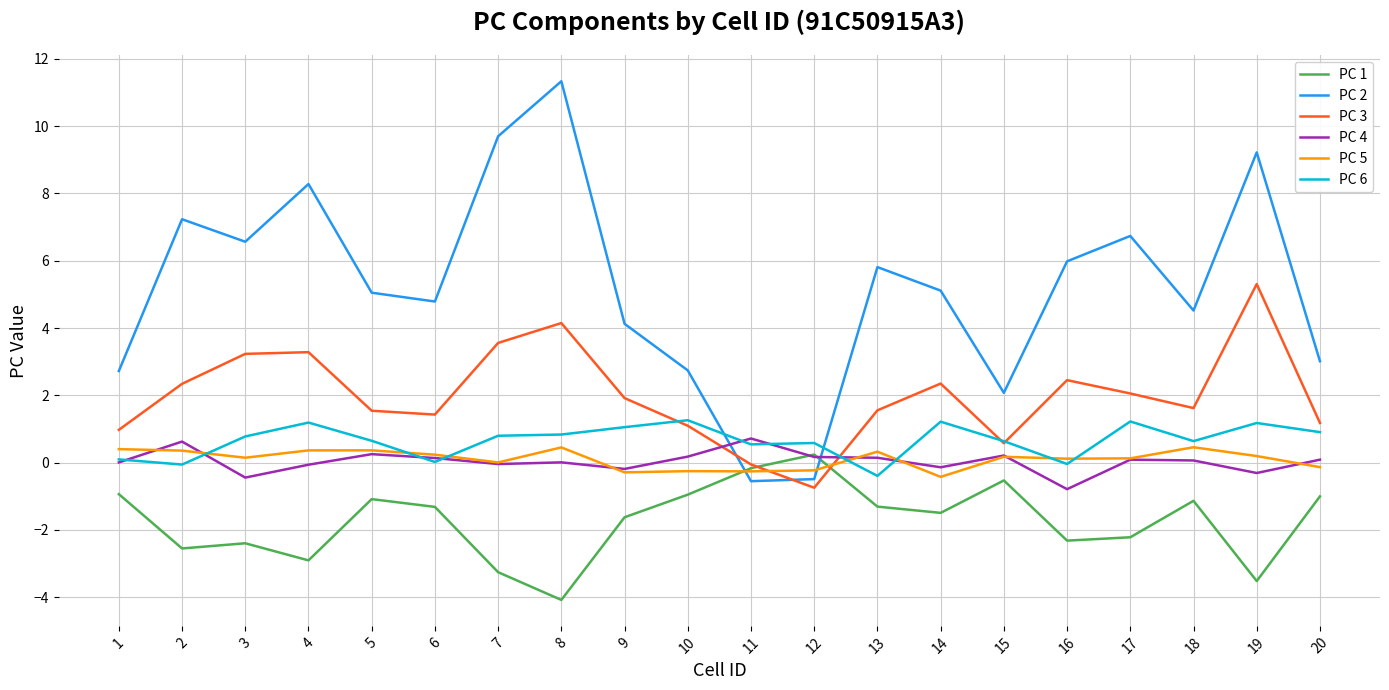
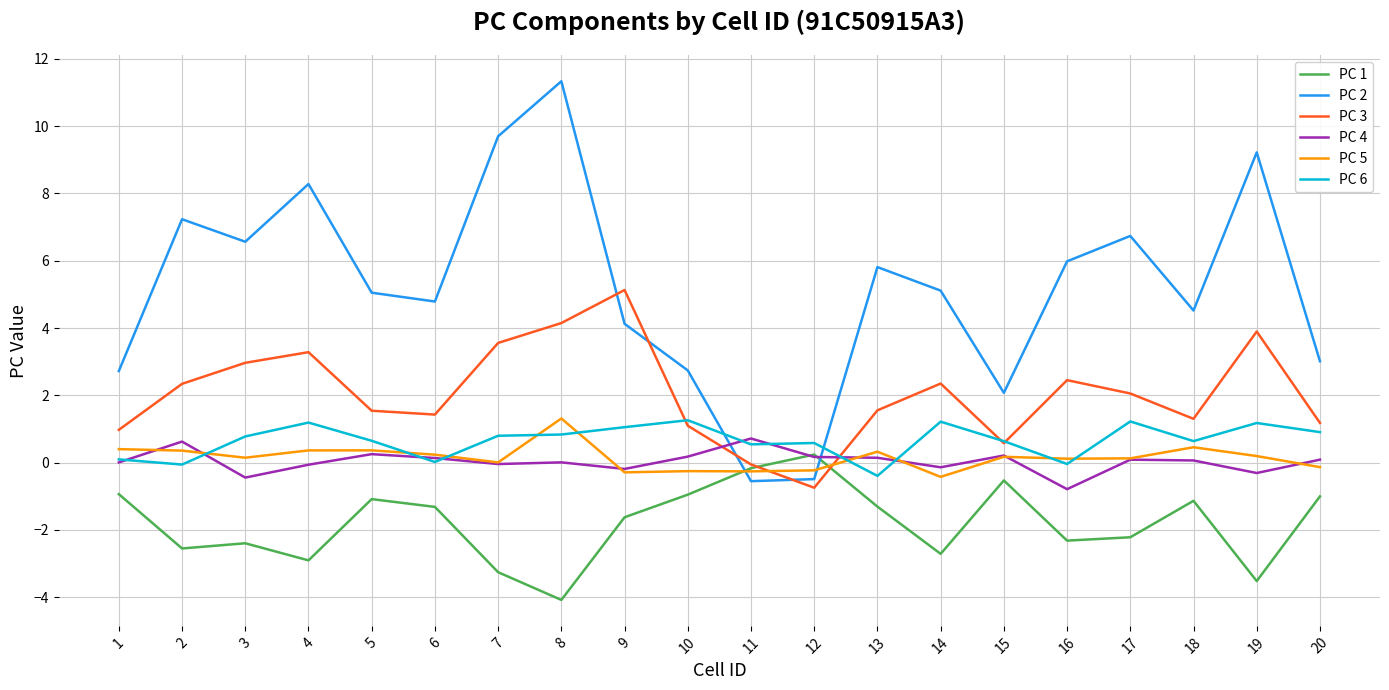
PC 3, 3: 3.2 -> 3.0
PC 5, 8: 0.5 -> 1.3
PC 3, 9: 1.9 -> 5.1
PC 1, 14: -1.5 -> -2.7
PC 3, 18: 1.6 -> 1.3
PC 3, 19: 5.3 -> 3.9
